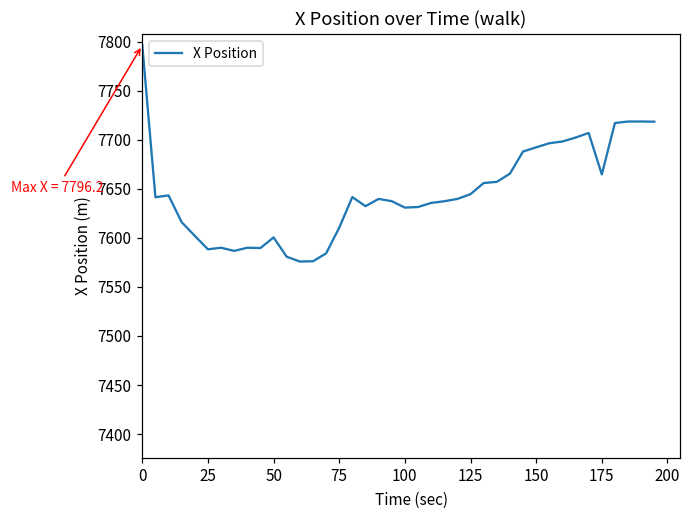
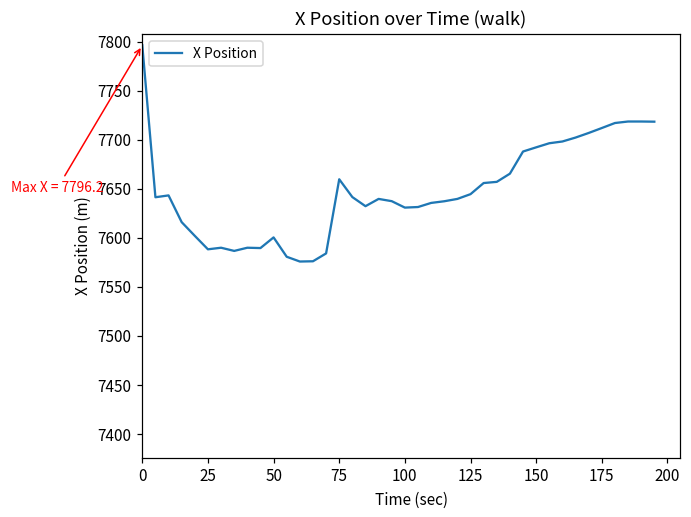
75: 7610 -> 7660
175: 7660 -> 7710
